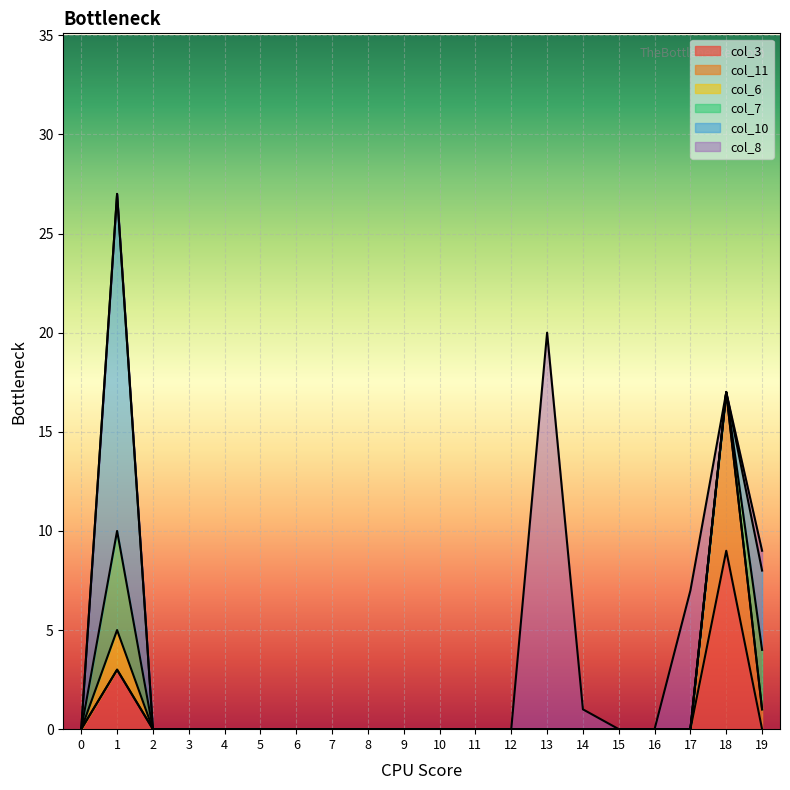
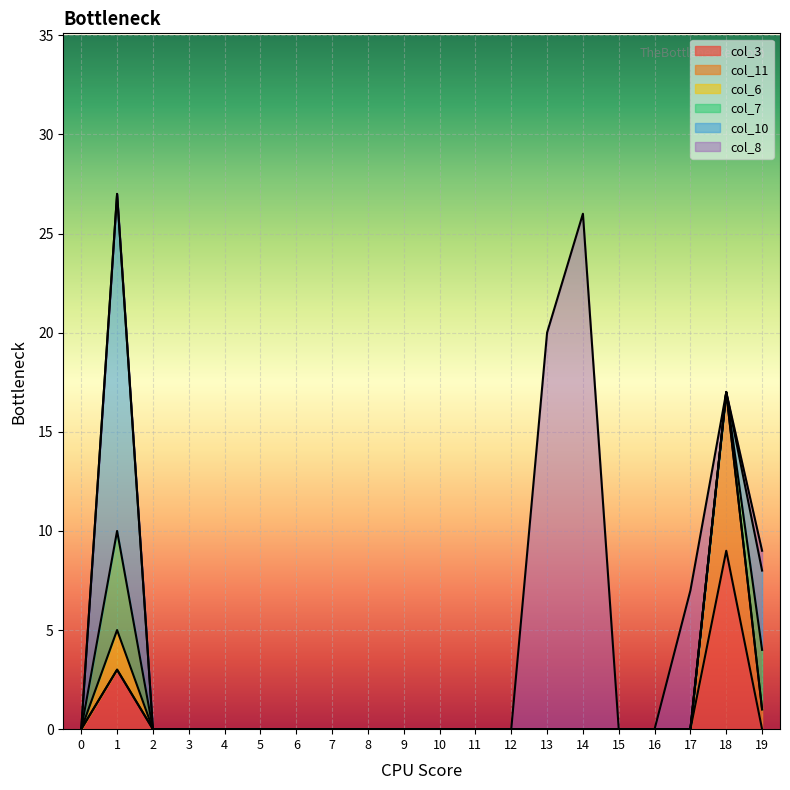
col_8, 14: 1 -> 26
